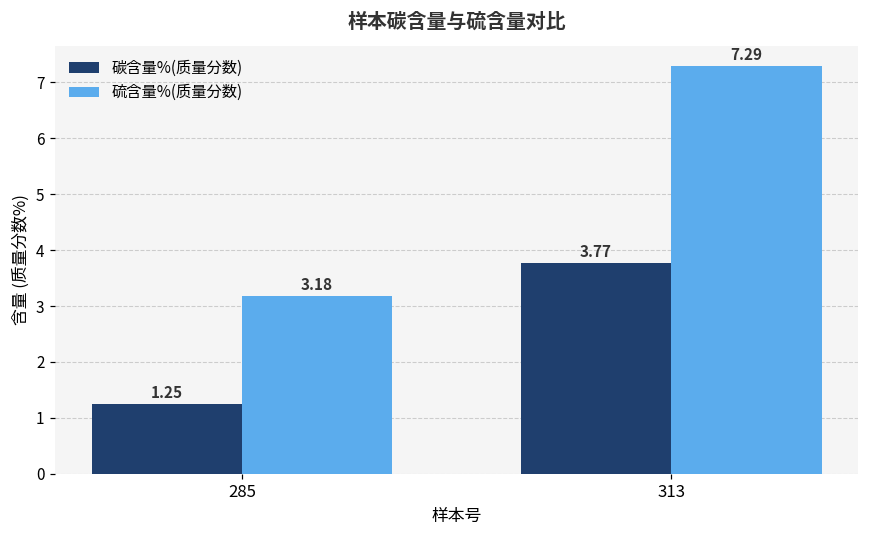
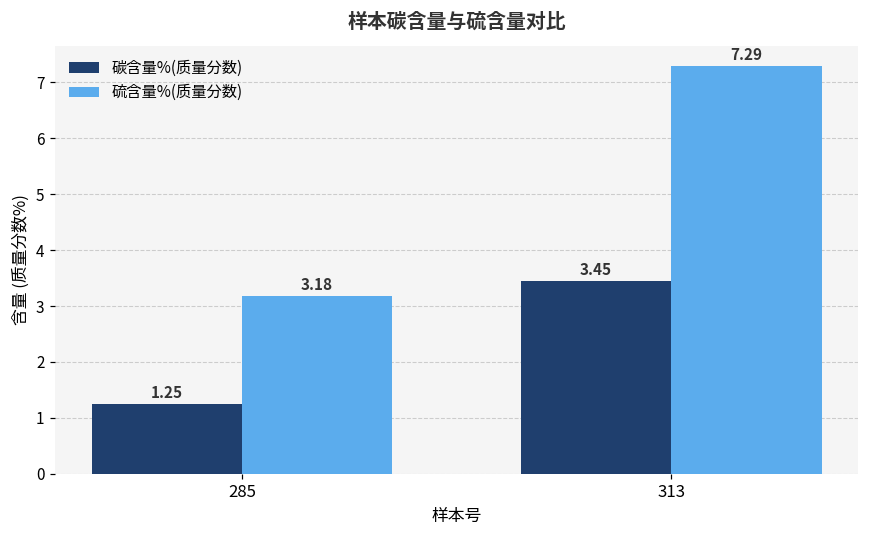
碳含量%(质量分数), 313: 3.77 -> 3.45
